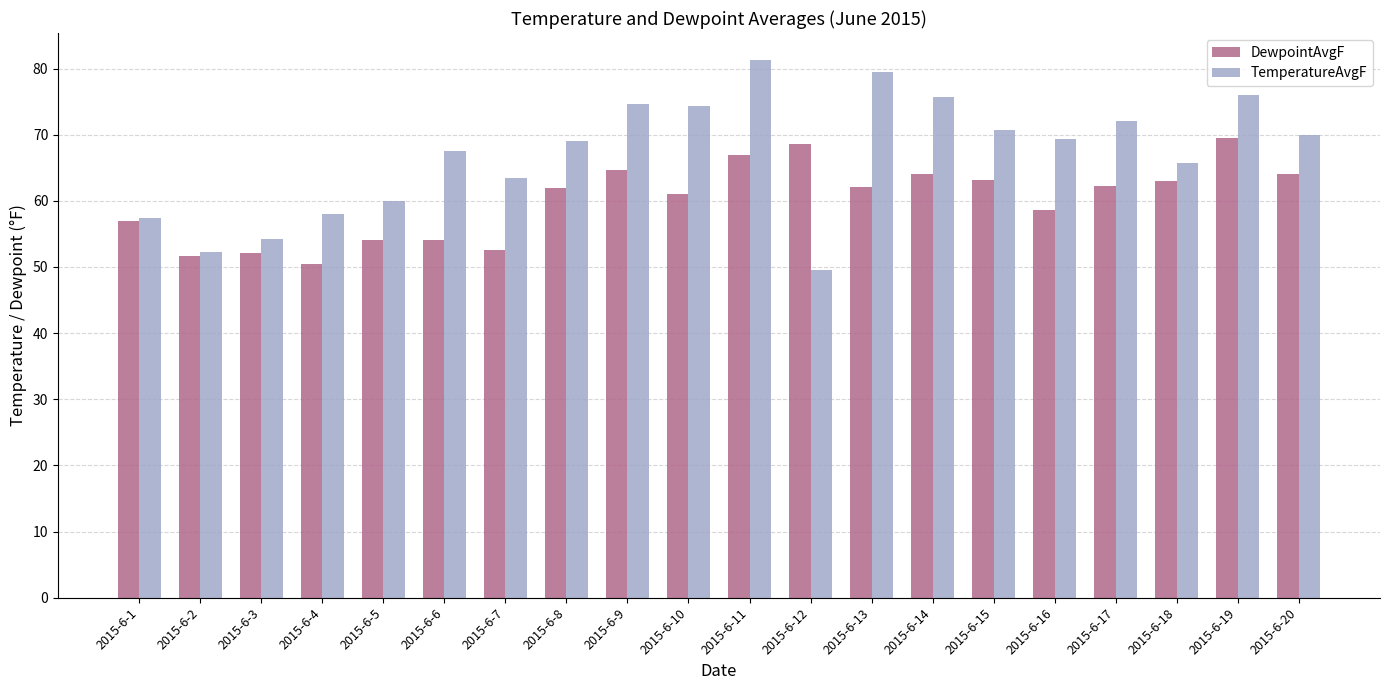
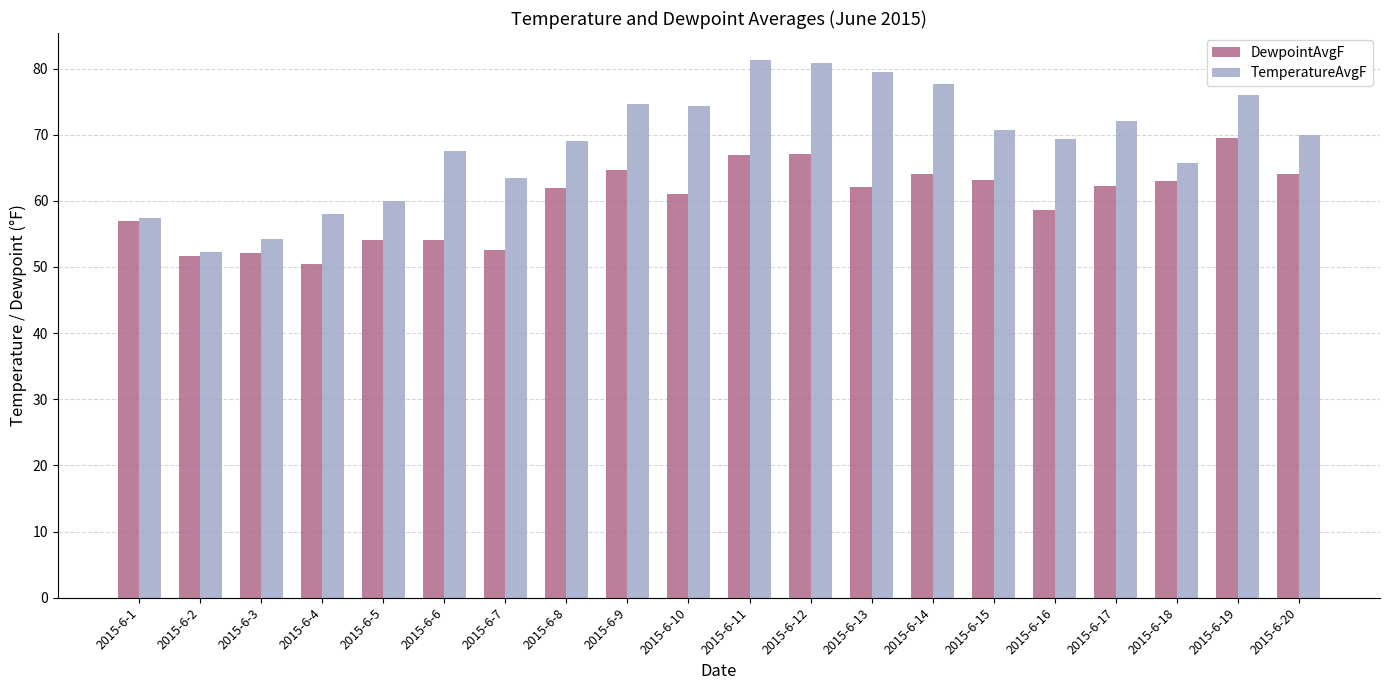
DewpointAvgF, 2015-6-12: 69 -> 67
TemperatureAvgF, 2015-6-12: 50 -> 81
TemperatureAvgF, 2015-6-14: 76 -> 78
